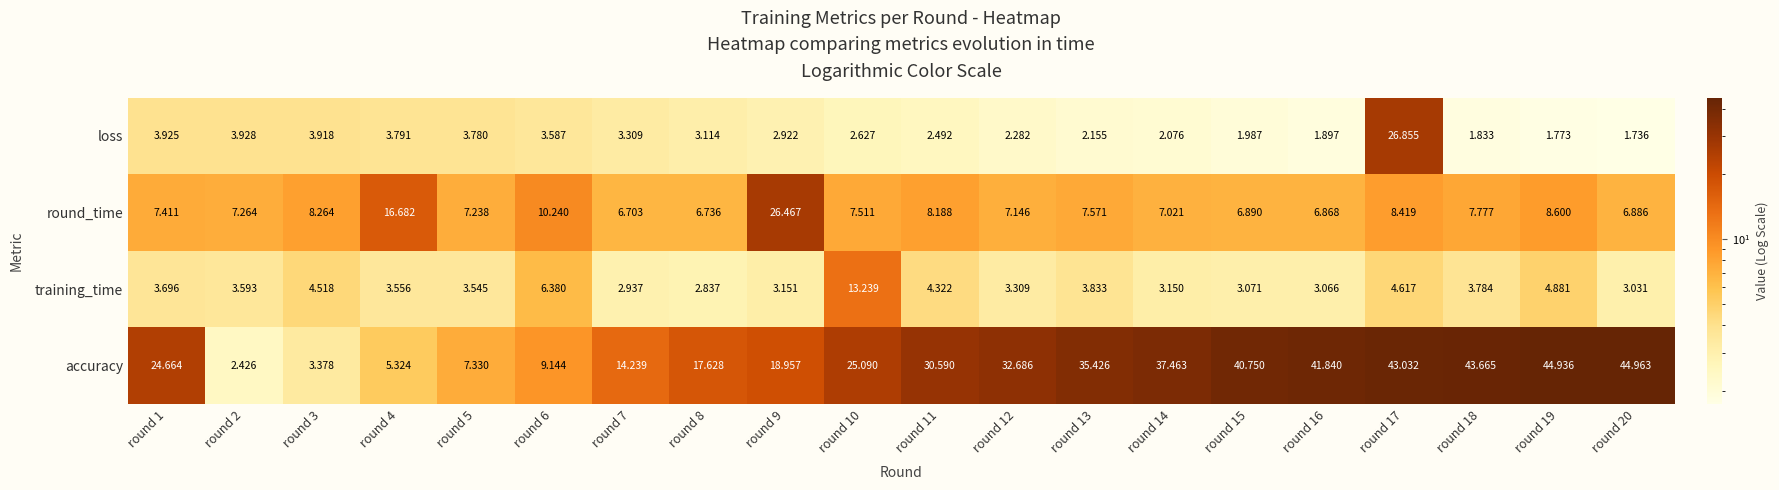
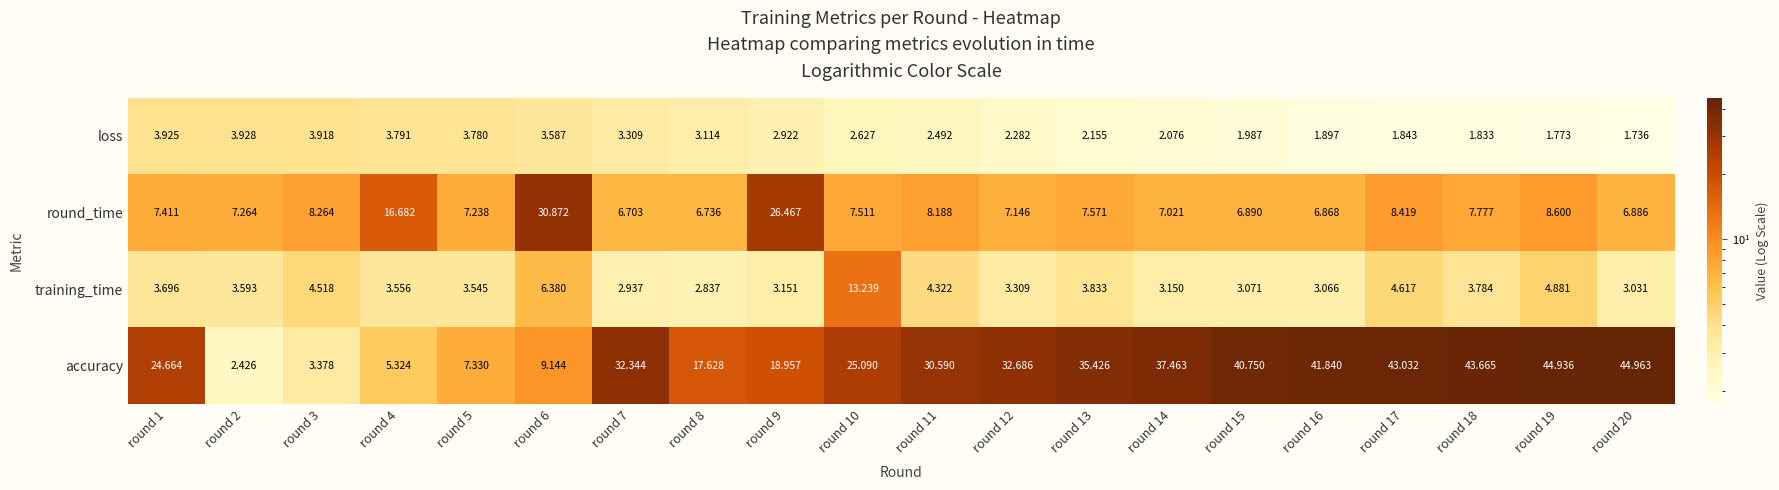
loss, round 17: 26.855 -> 1.843
round_time, round 6: 10.240 -> 30.872
accuracy, round 7: 14.239 -> 32.344
